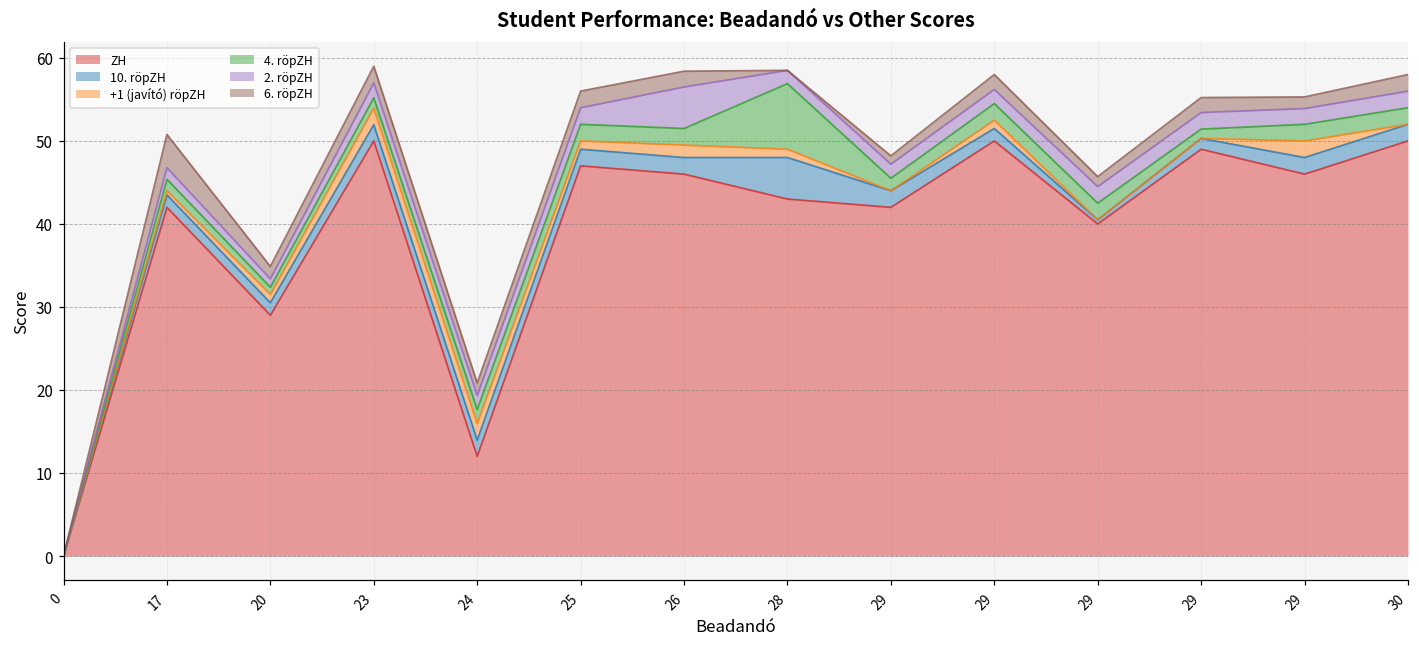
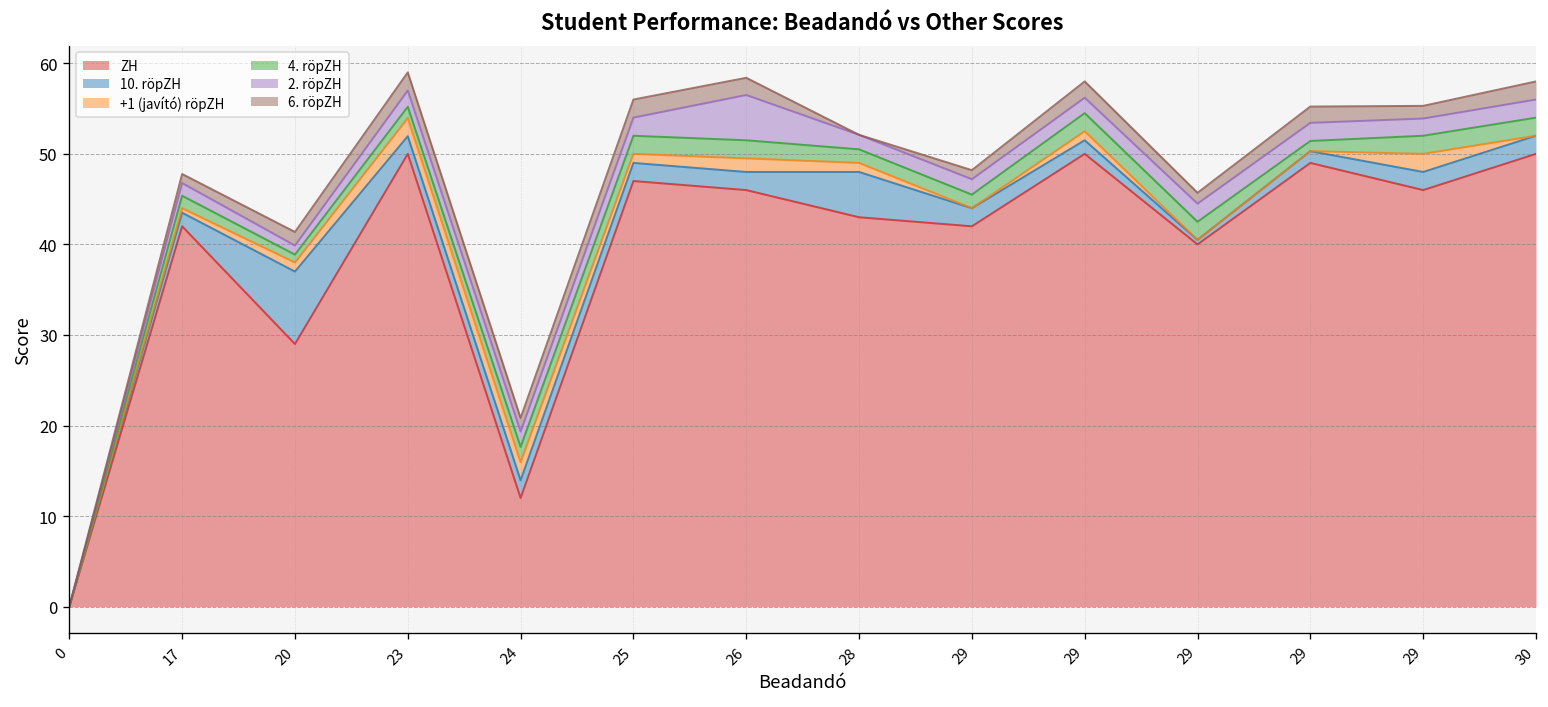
6. röpZH, 17: 4 -> 1
10. röpZH, 20: 2 -> 8
4. röpZH, 28: 8 -> 2
